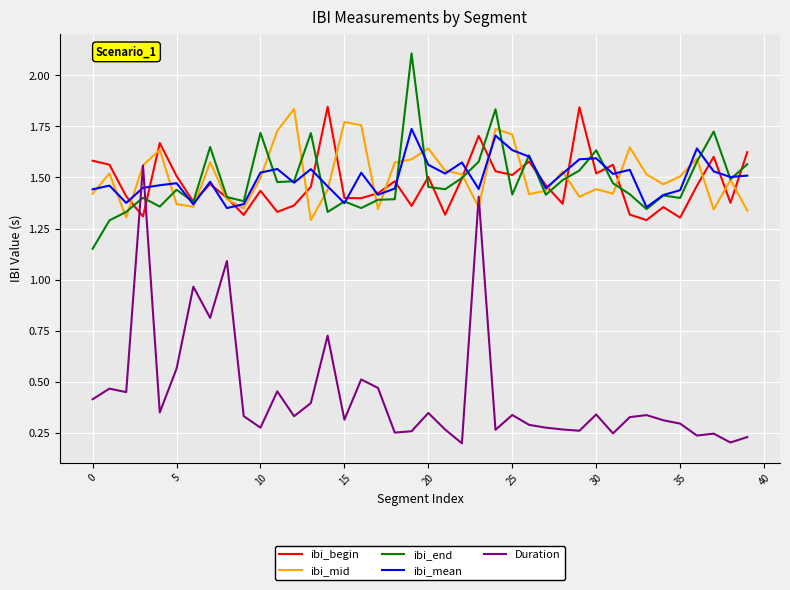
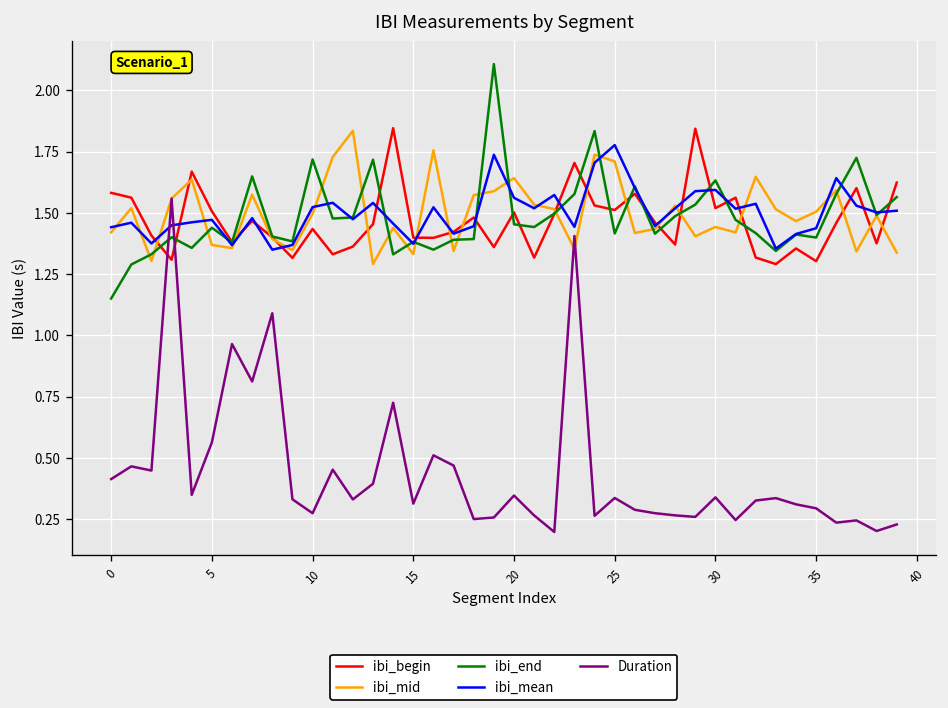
ibi_mid, 15: 1.77 -> 1.33
ibi_mean, 25: 1.63 -> 1.78
